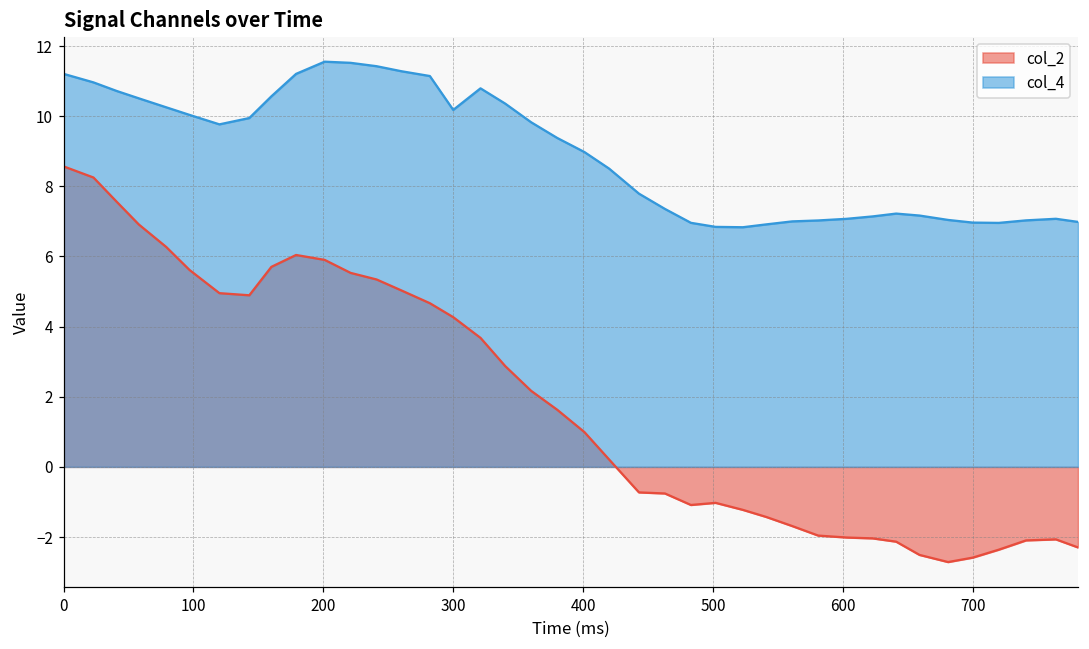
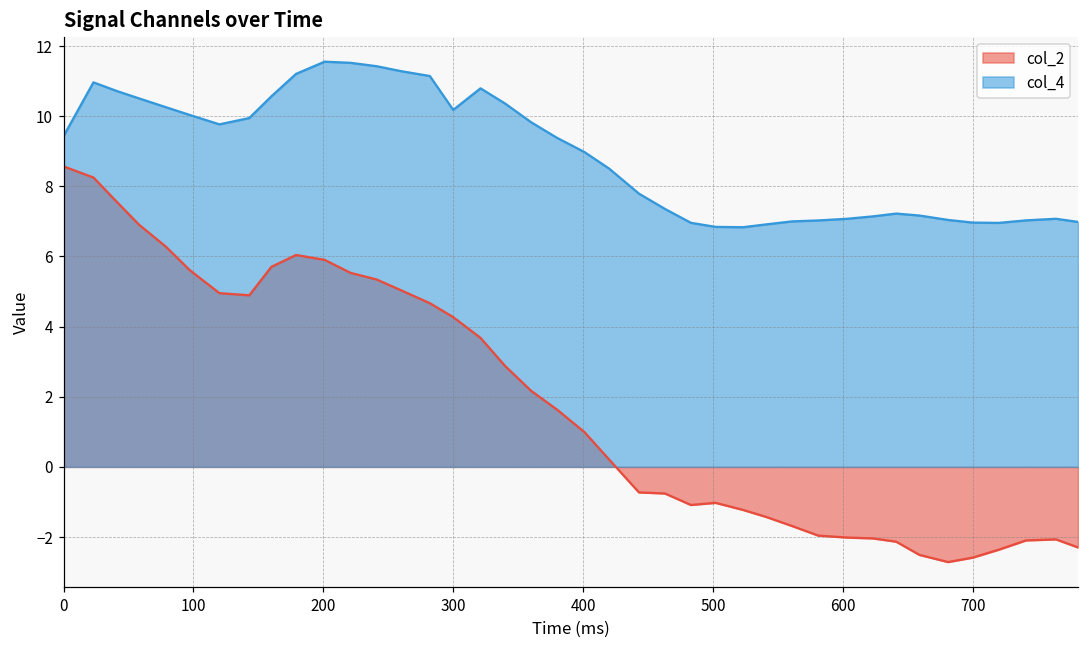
col_4, 0: 11.2 -> 9.4
